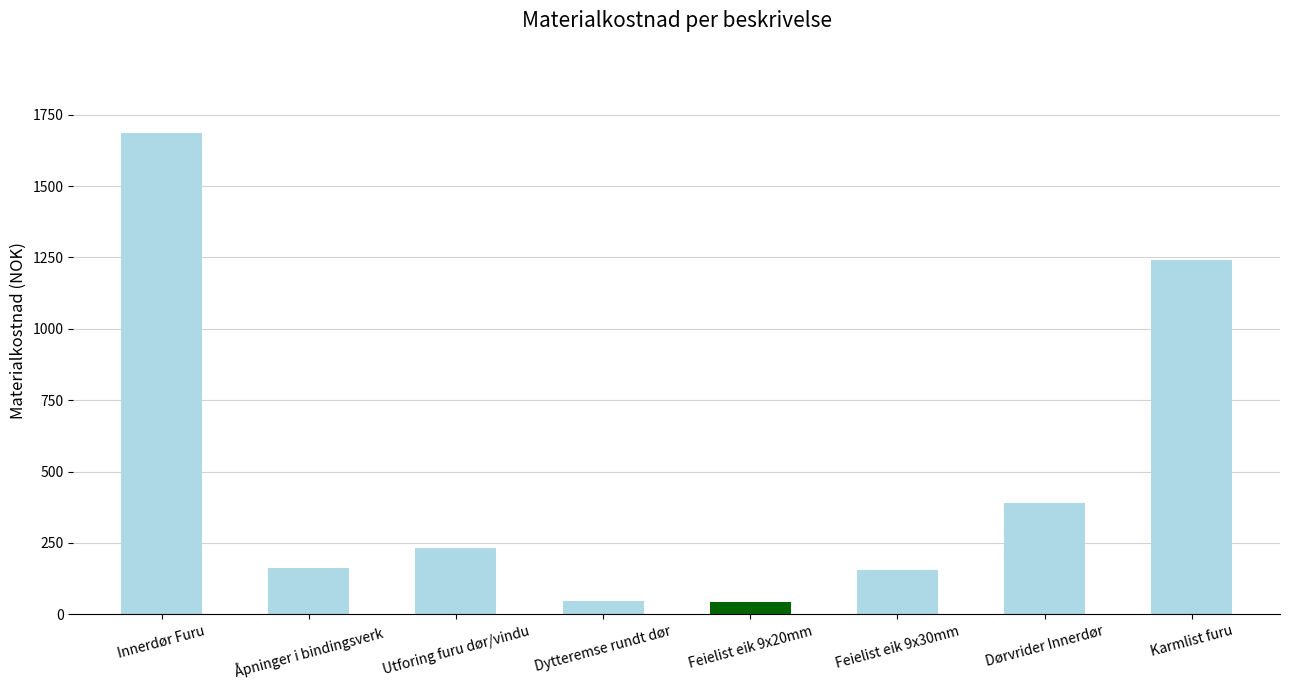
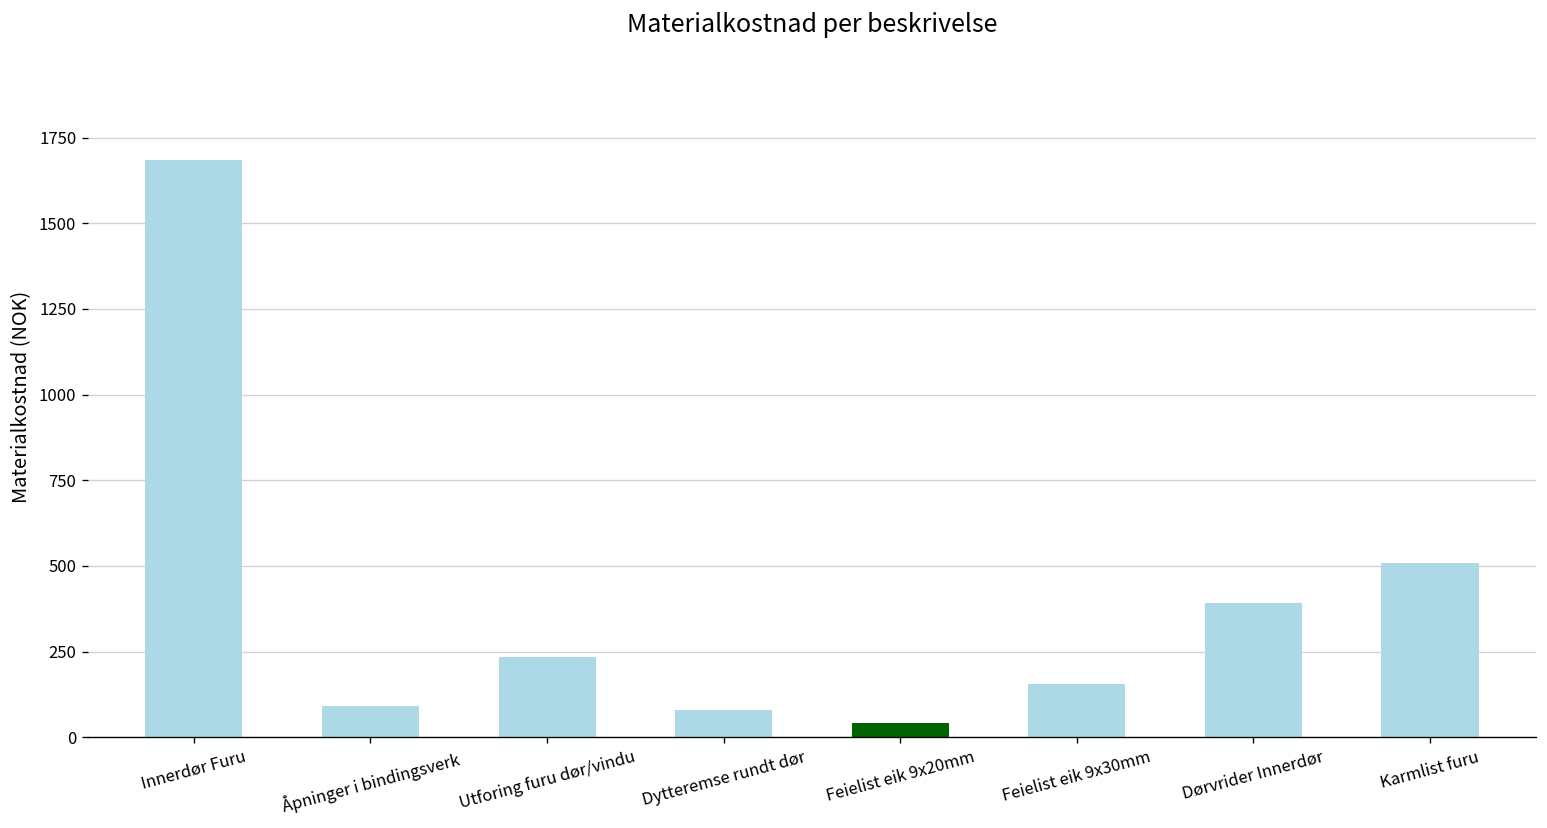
Åpninger i bindingsverk: 160 -> 90
Dytteremse rundt dør: 50 -> 80
Karmlist furu: 1240 -> 510
